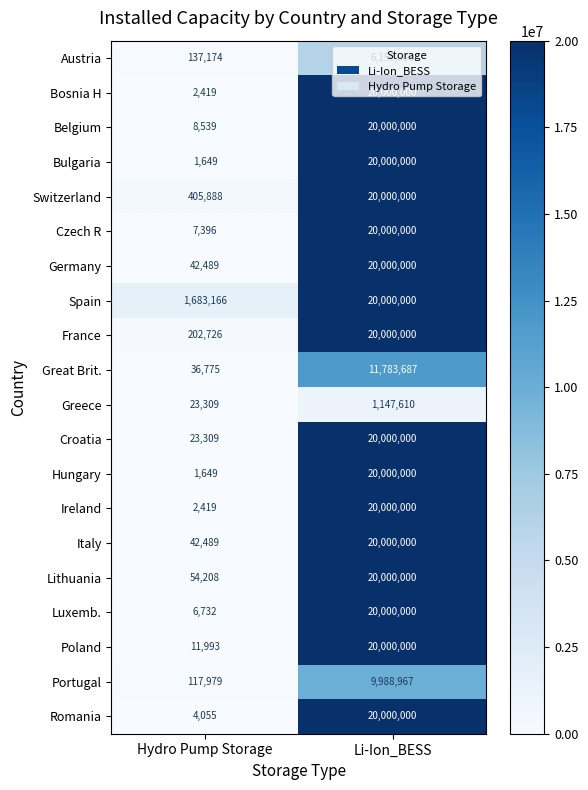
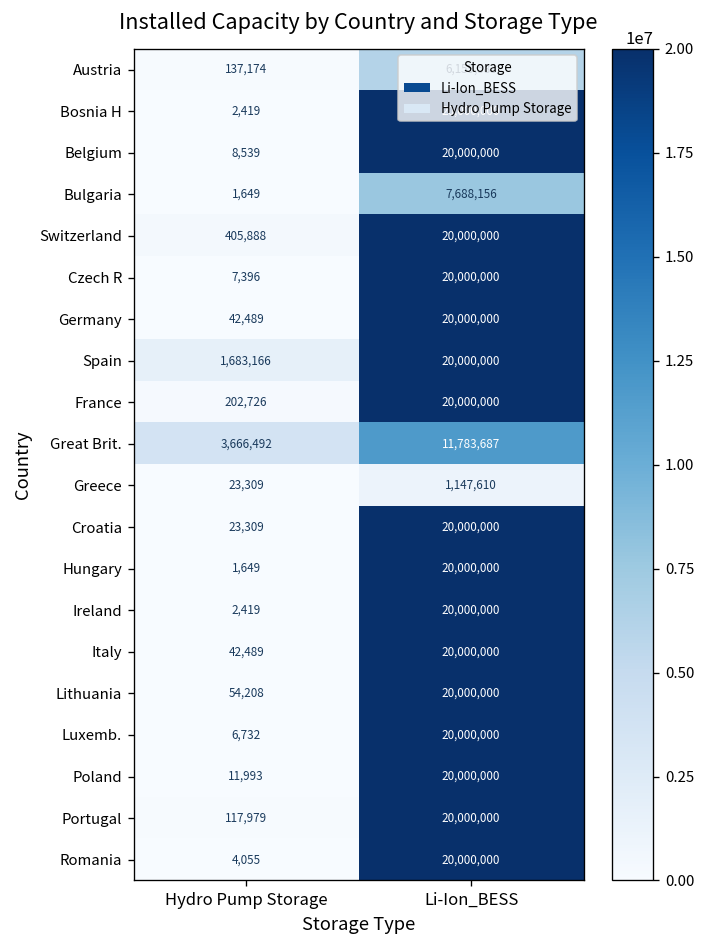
Bulgaria, Li-Ion_BESS: 20,000,000 -> 7,688,156
Great Brit., Hydro Pump Storage: 36,775 -> 3,666,492
Portugal, Li-Ion_BESS: 9,988,967 -> 20,000,000
